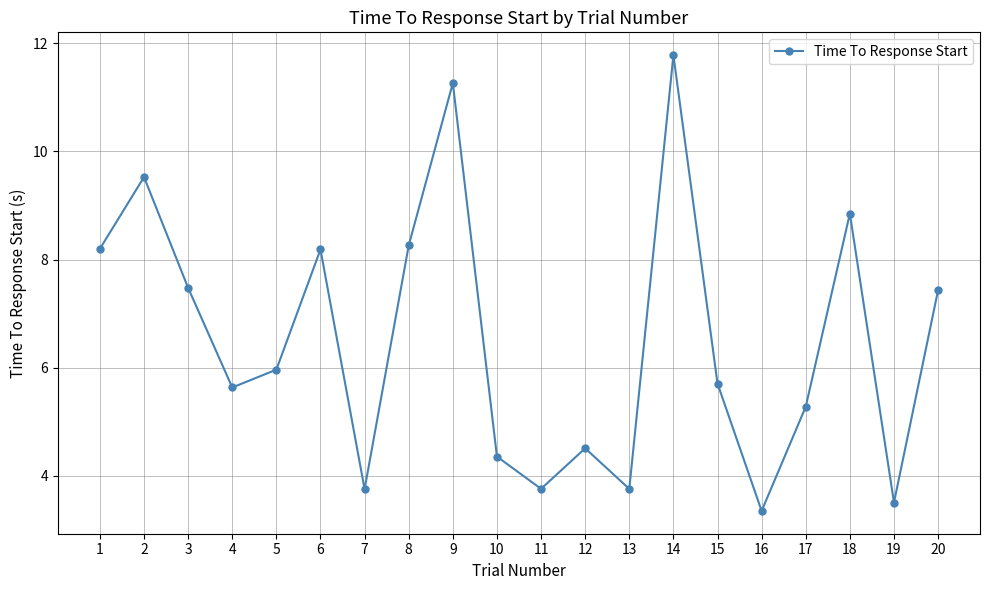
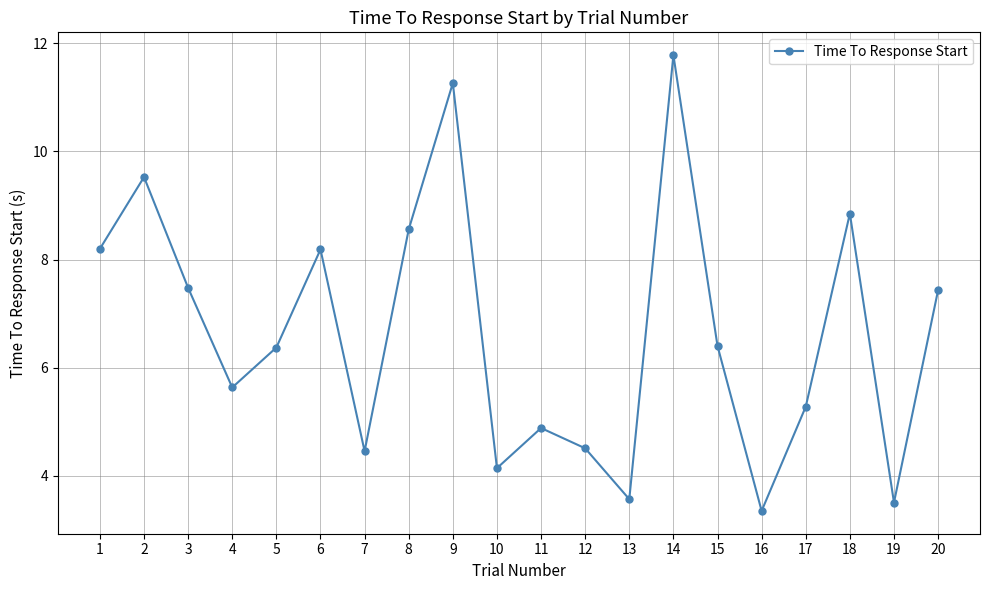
5: 6.0 -> 6.4
7: 3.8 -> 4.5
8: 8.3 -> 8.6
10: 4.4 -> 4.1
11: 3.8 -> 4.9
13: 3.8 -> 3.6
15: 5.7 -> 6.4
